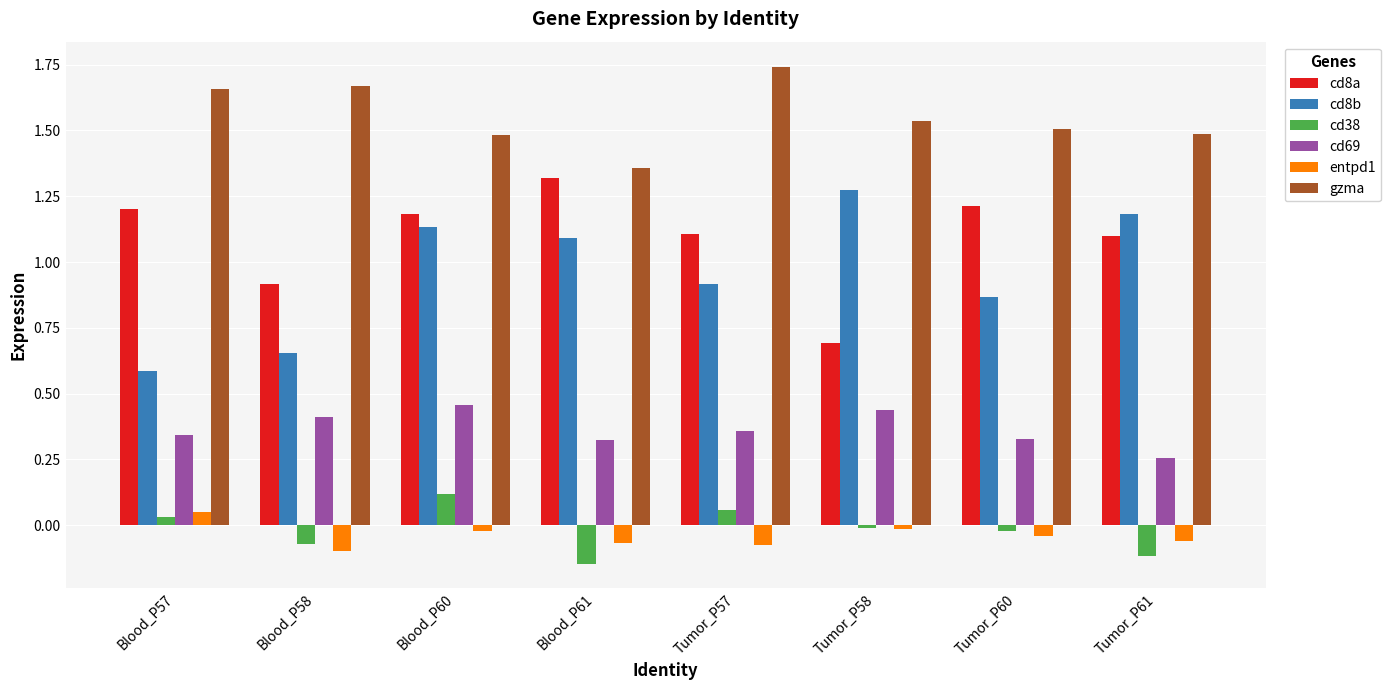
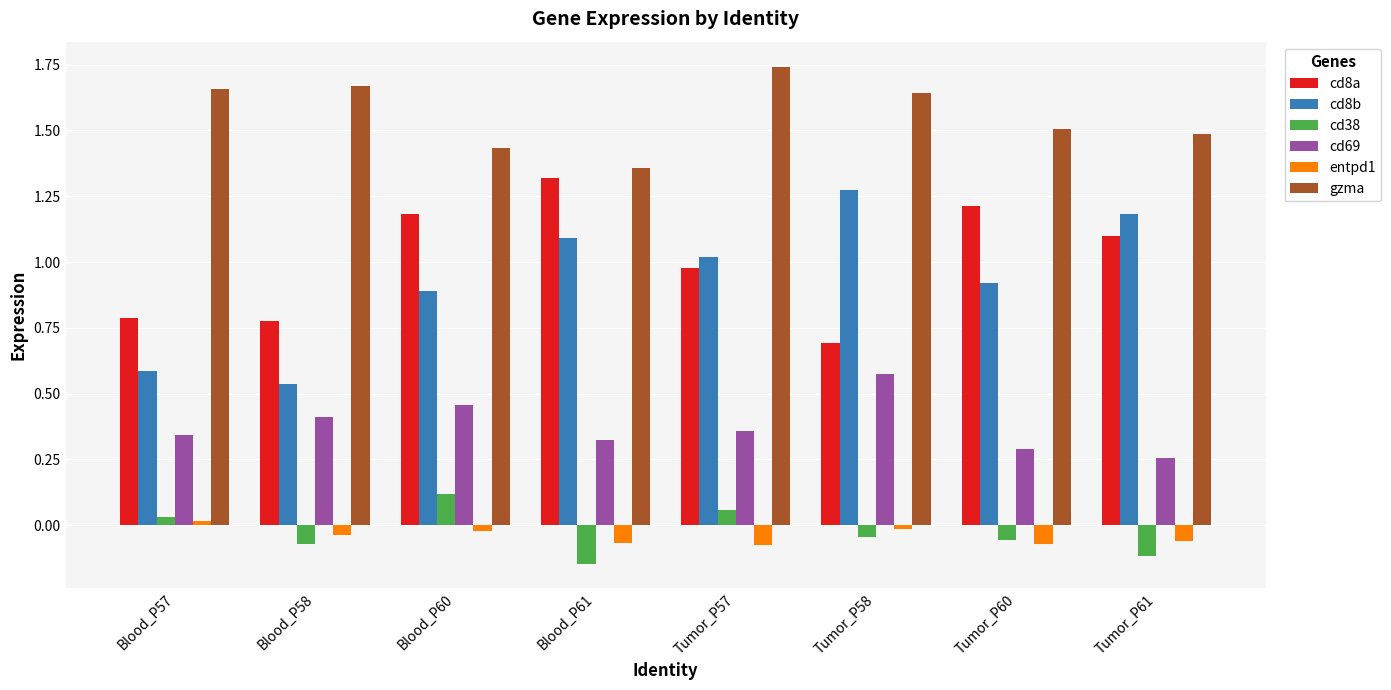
cd8a, Blood_P57: 1.20 -> 0.79
entpd1, Blood_P57: 0.05 -> 0.02
cd8a, Blood_P58: 0.92 -> 0.78
cd8b, Blood_P58: 0.65 -> 0.54
entpd1, Blood_P58: -0.10 -> -0.04
cd8b, Blood_P60: 1.13 -> 0.89
gzma, Blood_P60: 1.48 -> 1.43
cd8a, Tumor_P57: 1.11 -> 0.98
cd8b, Tumor_P57: 0.92 -> 1.02
cd38, Tumor_P58: -0.01 -> -0.05
cd69, Tumor_P58: 0.44 -> 0.58
gzma, Tumor_P58: 1.54 -> 1.64
cd8b, Tumor_P60: 0.87 -> 0.92
cd38, Tumor_P60: -0.02 -> -0.06
cd69, Tumor_P60: 0.33 -> 0.29
entpd1, Tumor_P60: -0.04 -> -0.07
